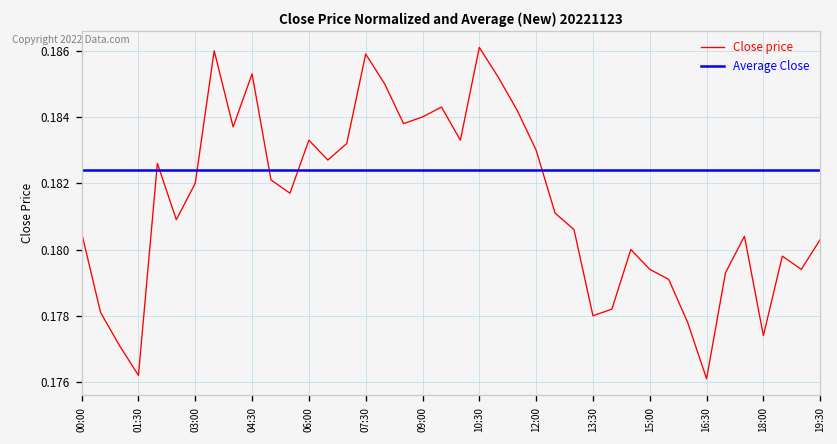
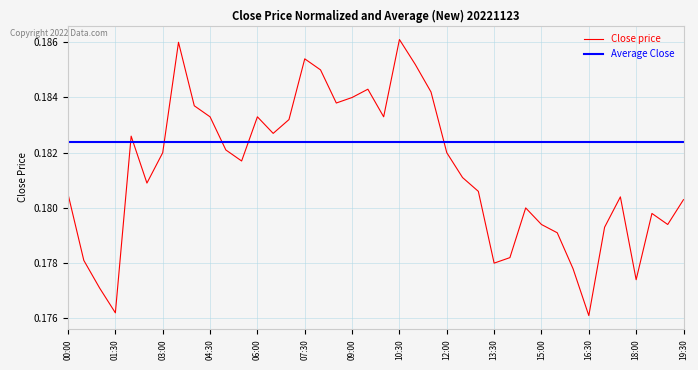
Close price, 04:30: 0.1853 -> 0.1833
Close price, 07:30: 0.1859 -> 0.1854
Close price, 12:00: 0.183 -> 0.182
